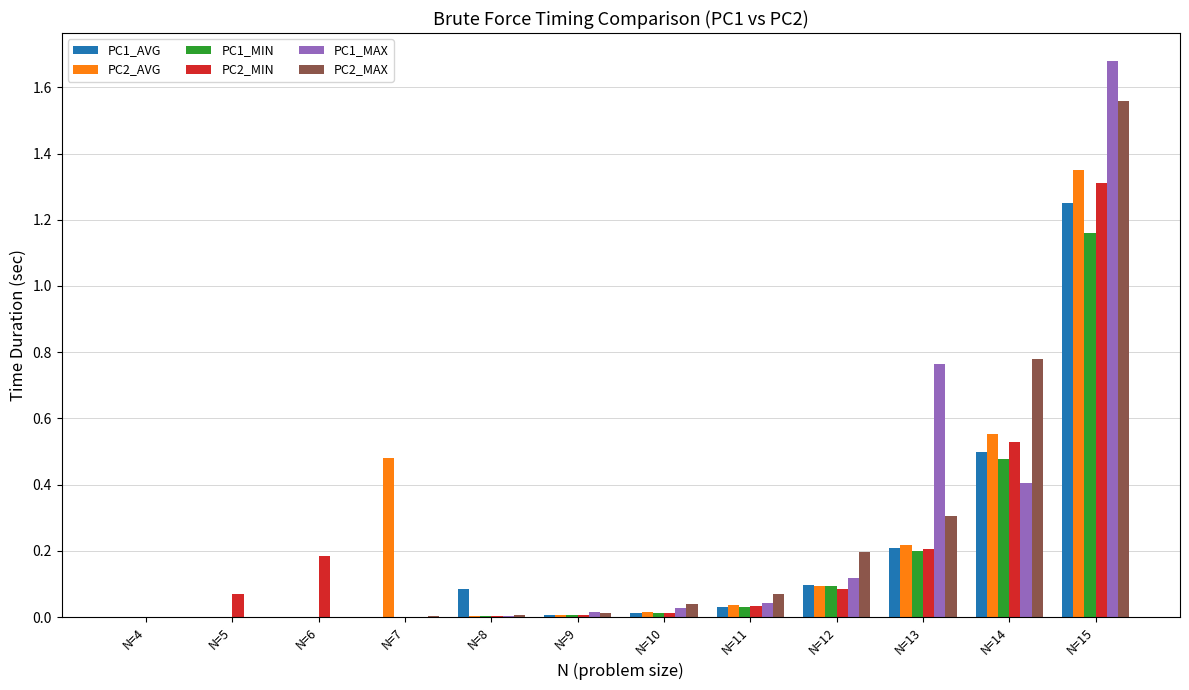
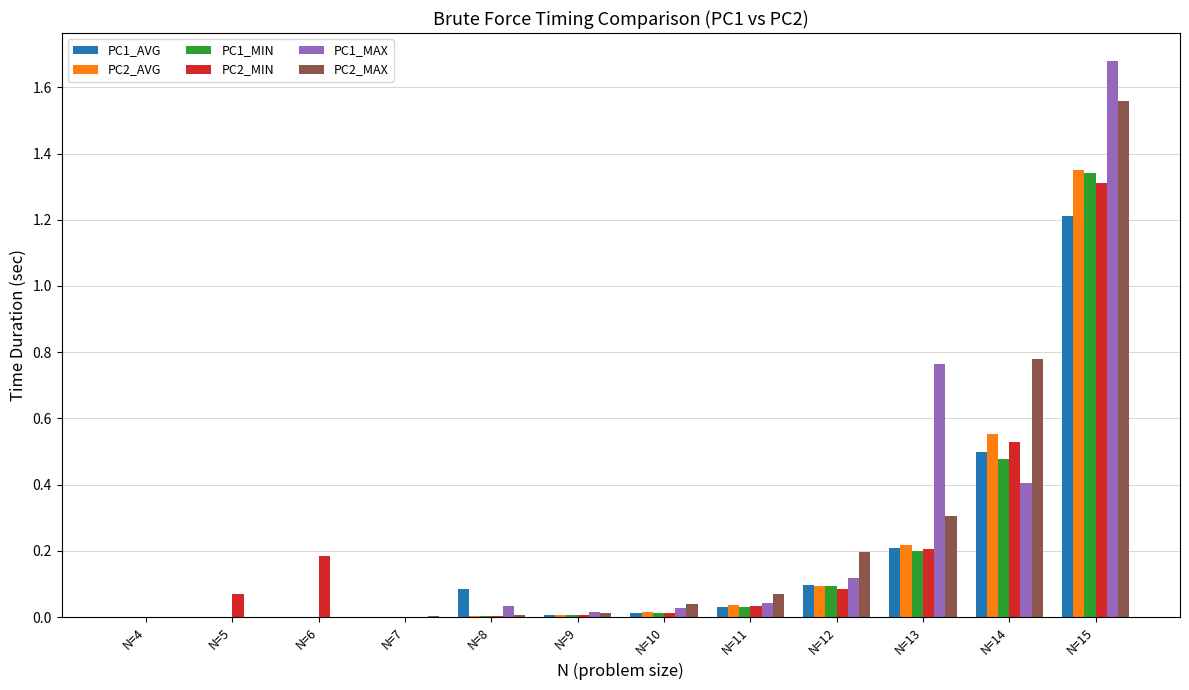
PC2_AVG, N=7: 0.48 -> 0.00
PC1_MAX, N=8: 0.00 -> 0.03
PC1_AVG, N=15: 1.25 -> 1.21
PC1_MIN, N=15: 1.16 -> 1.34
